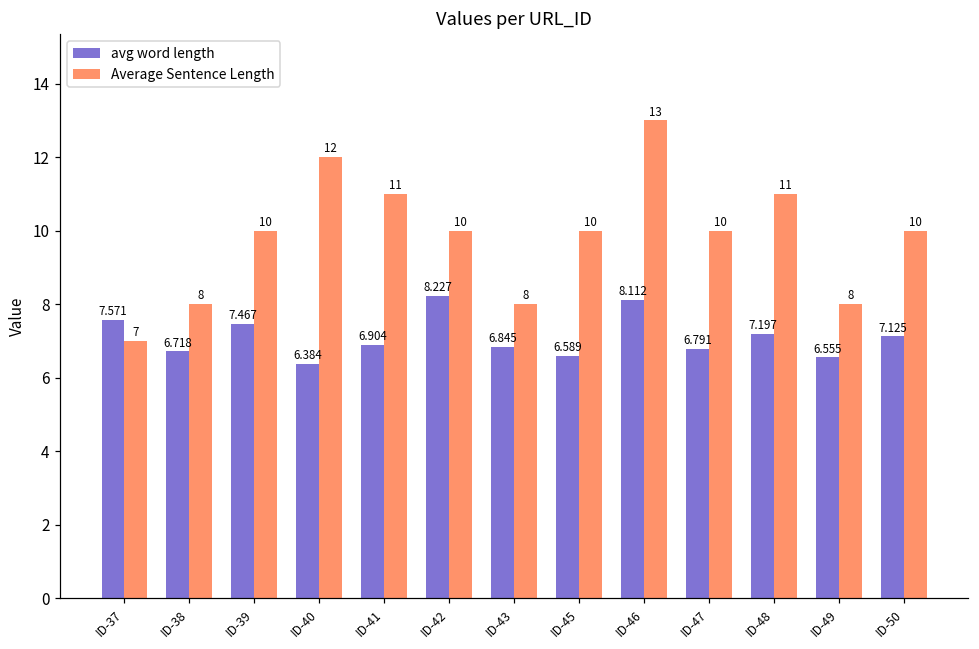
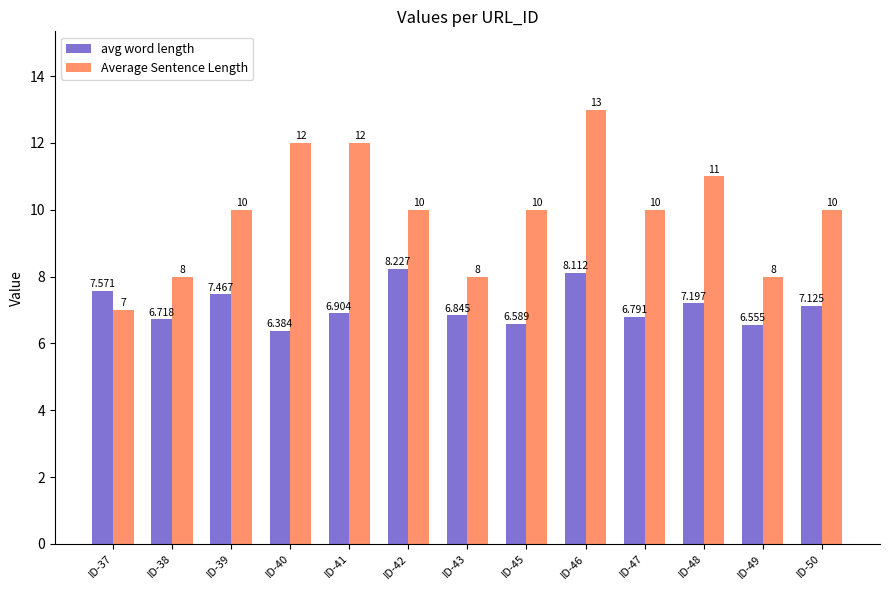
Average Sentence Length, ID-41: 11 -> 12
